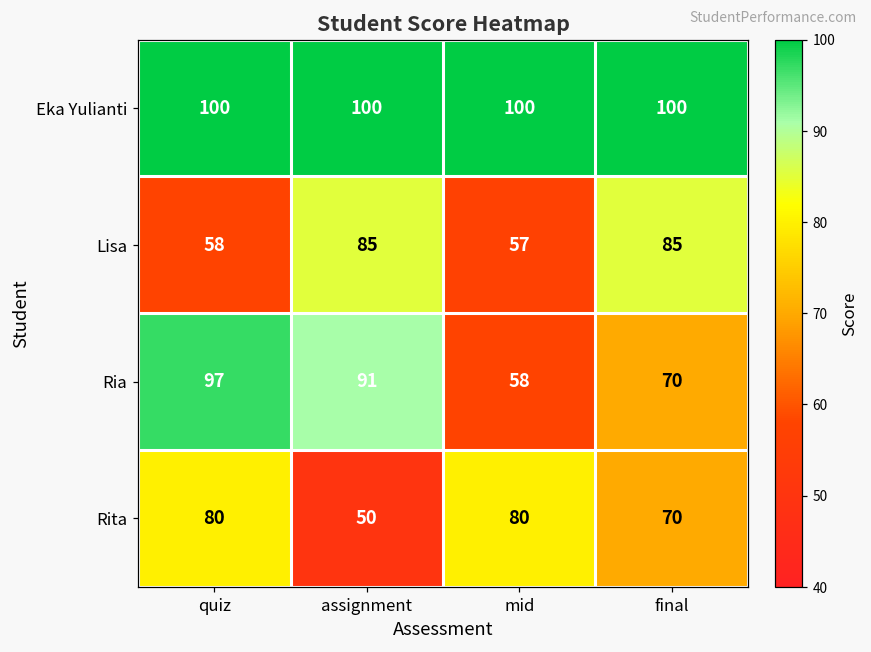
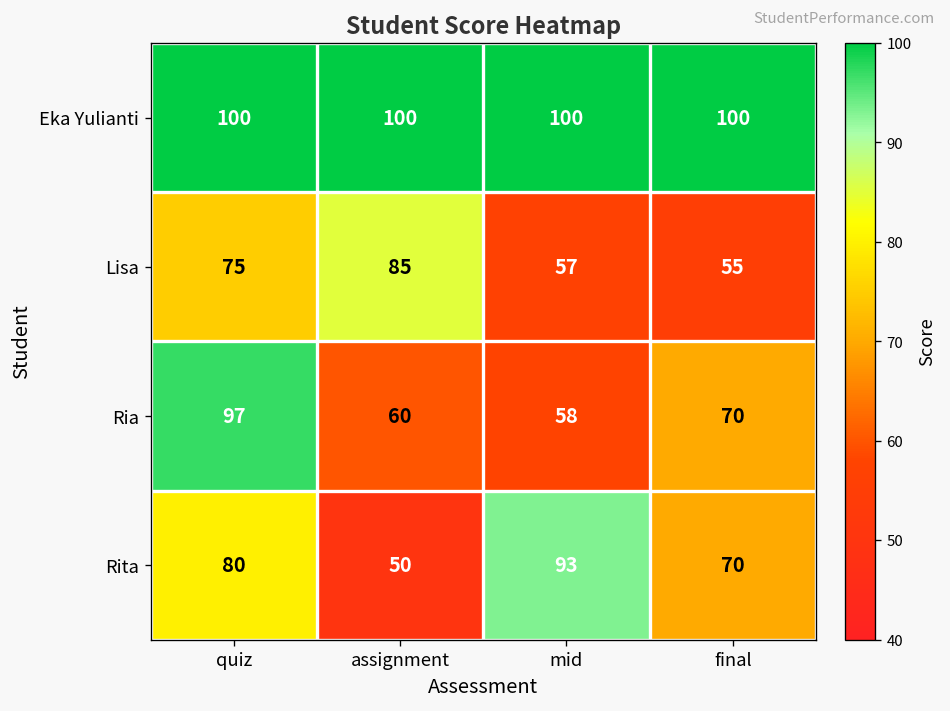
Lisa, quiz: 58 -> 75
Lisa, final: 85 -> 55
Ria, assignment: 91 -> 60
Rita, mid: 80 -> 93
